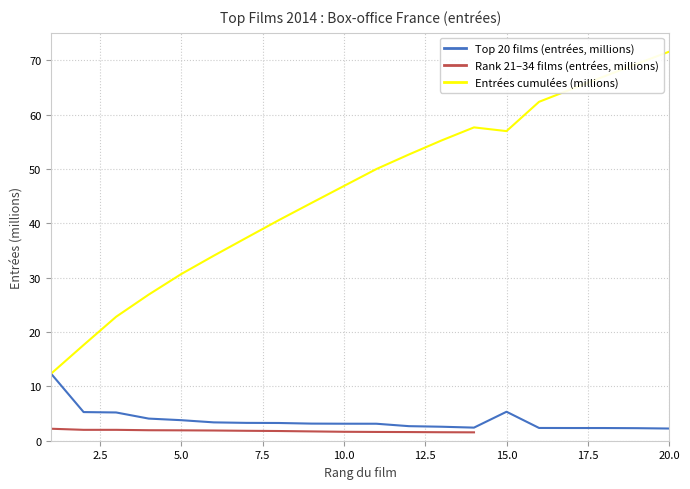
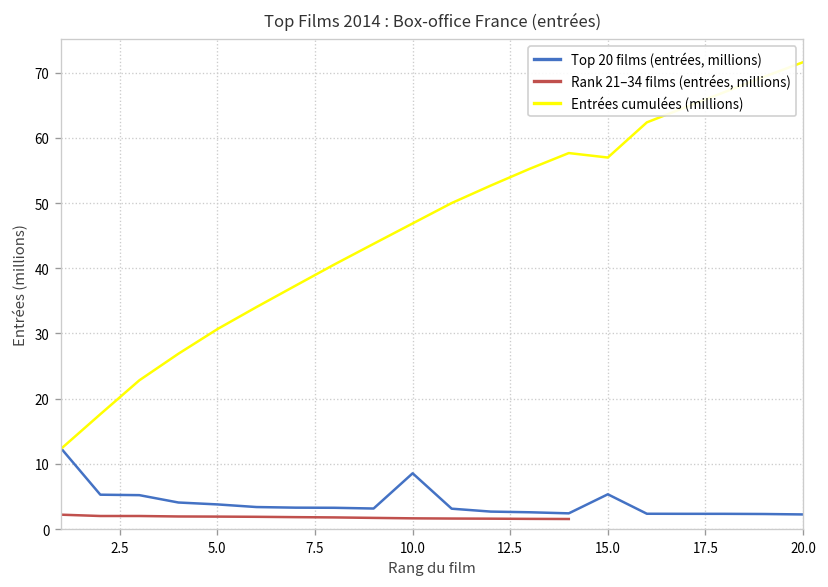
Top 20 films (entrées, millions), 10.0: 3 -> 9
